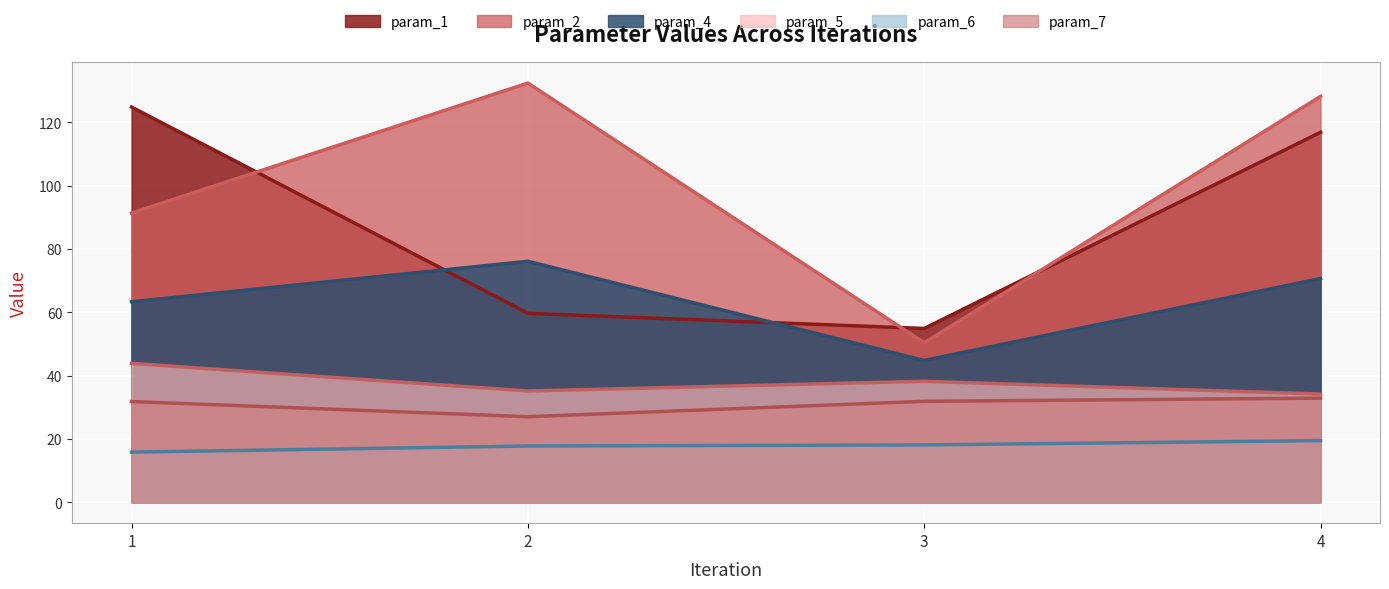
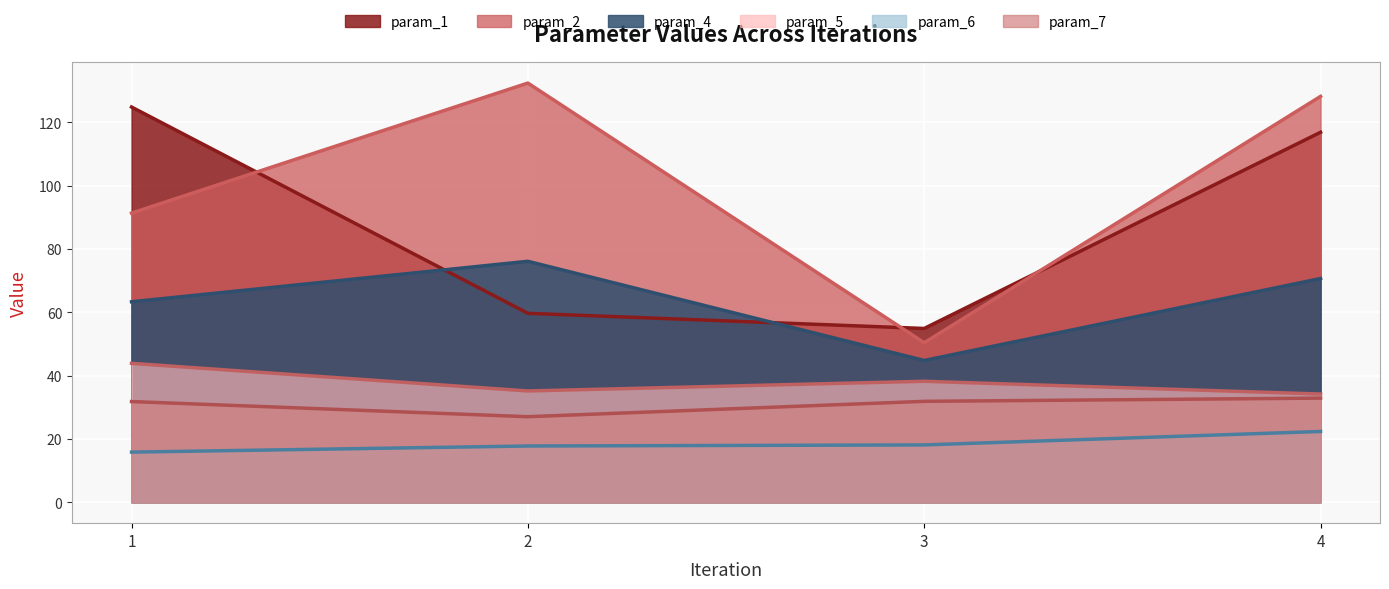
param_6, 4: 19 -> 22
